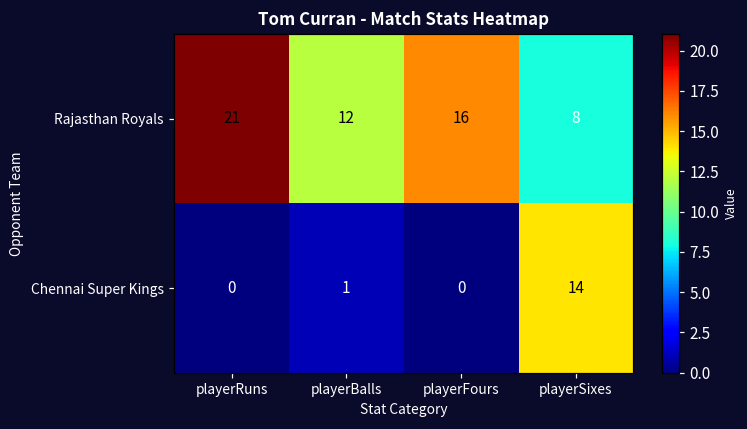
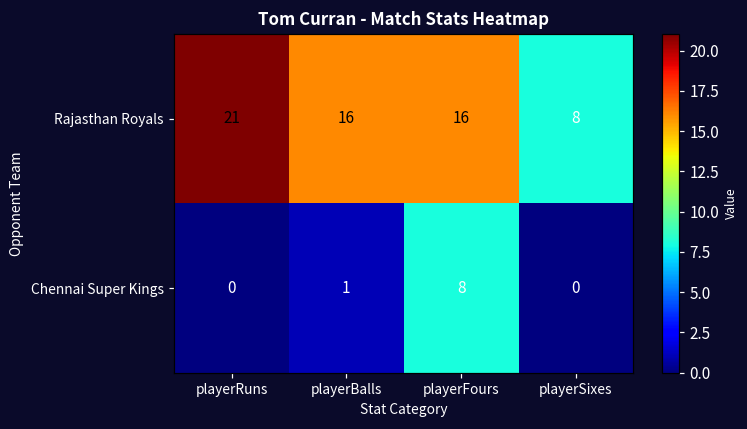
Rajasthan Royals, playerBalls: 12 -> 16
Chennai Super Kings, playerFours: 0 -> 8
Chennai Super Kings, playerSixes: 14 -> 0
